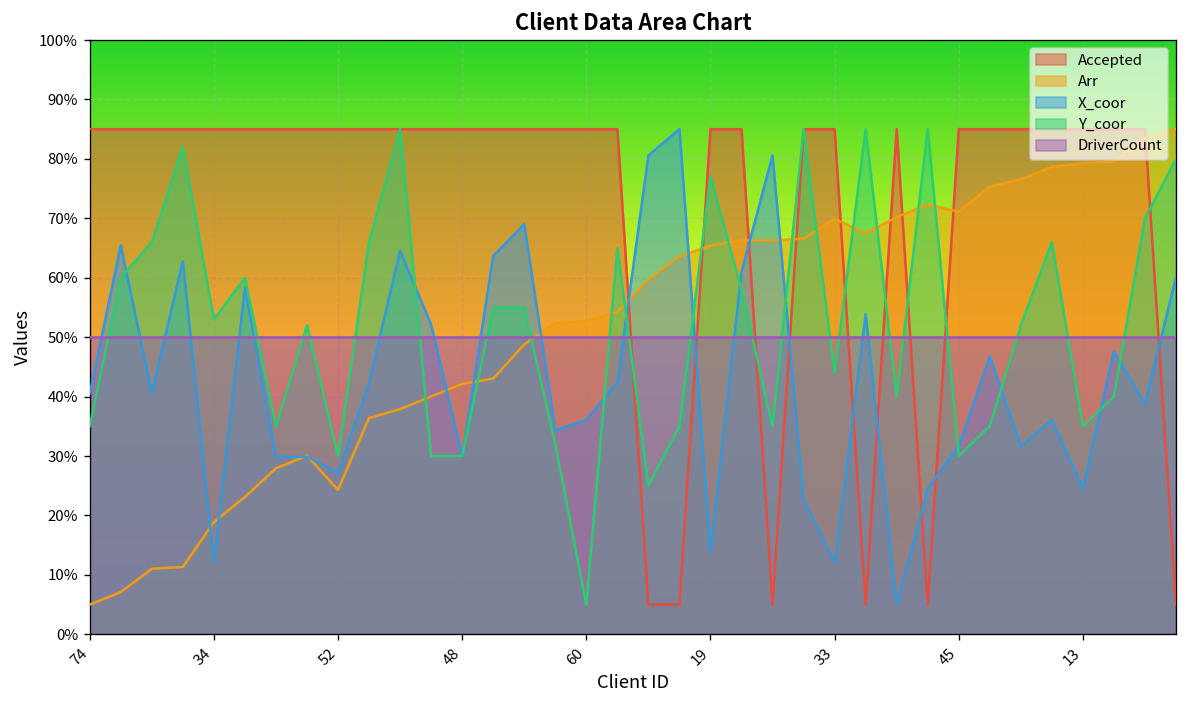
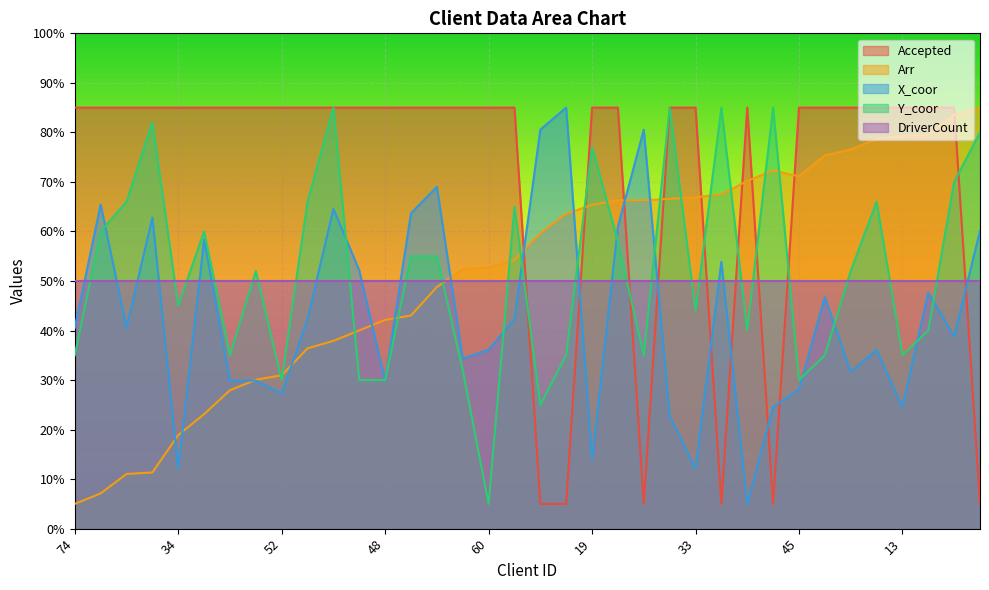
Y_coor, 34: 53% -> 45%
Arr, 52: 24% -> 31%
Arr, 33: 70% -> 67%
X_coor, 45: 32% -> 28%
